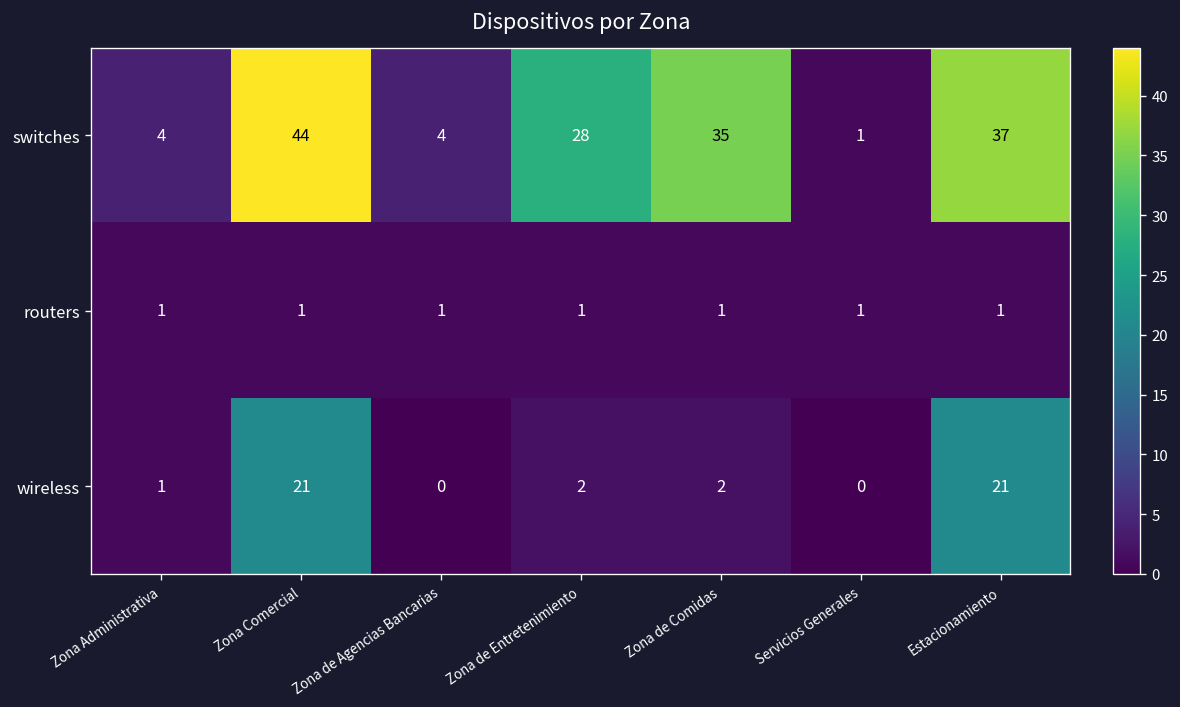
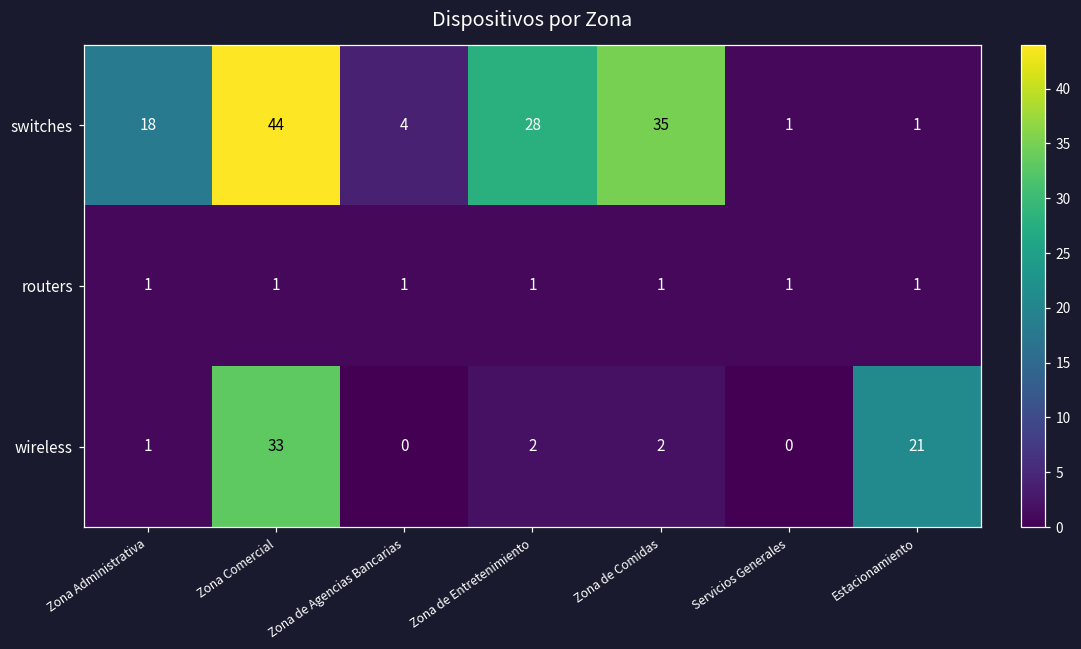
switches, Zona Administrativa: 4 -> 18
switches, Estacionamiento: 37 -> 1
wireless, Zona Comercial: 21 -> 33
